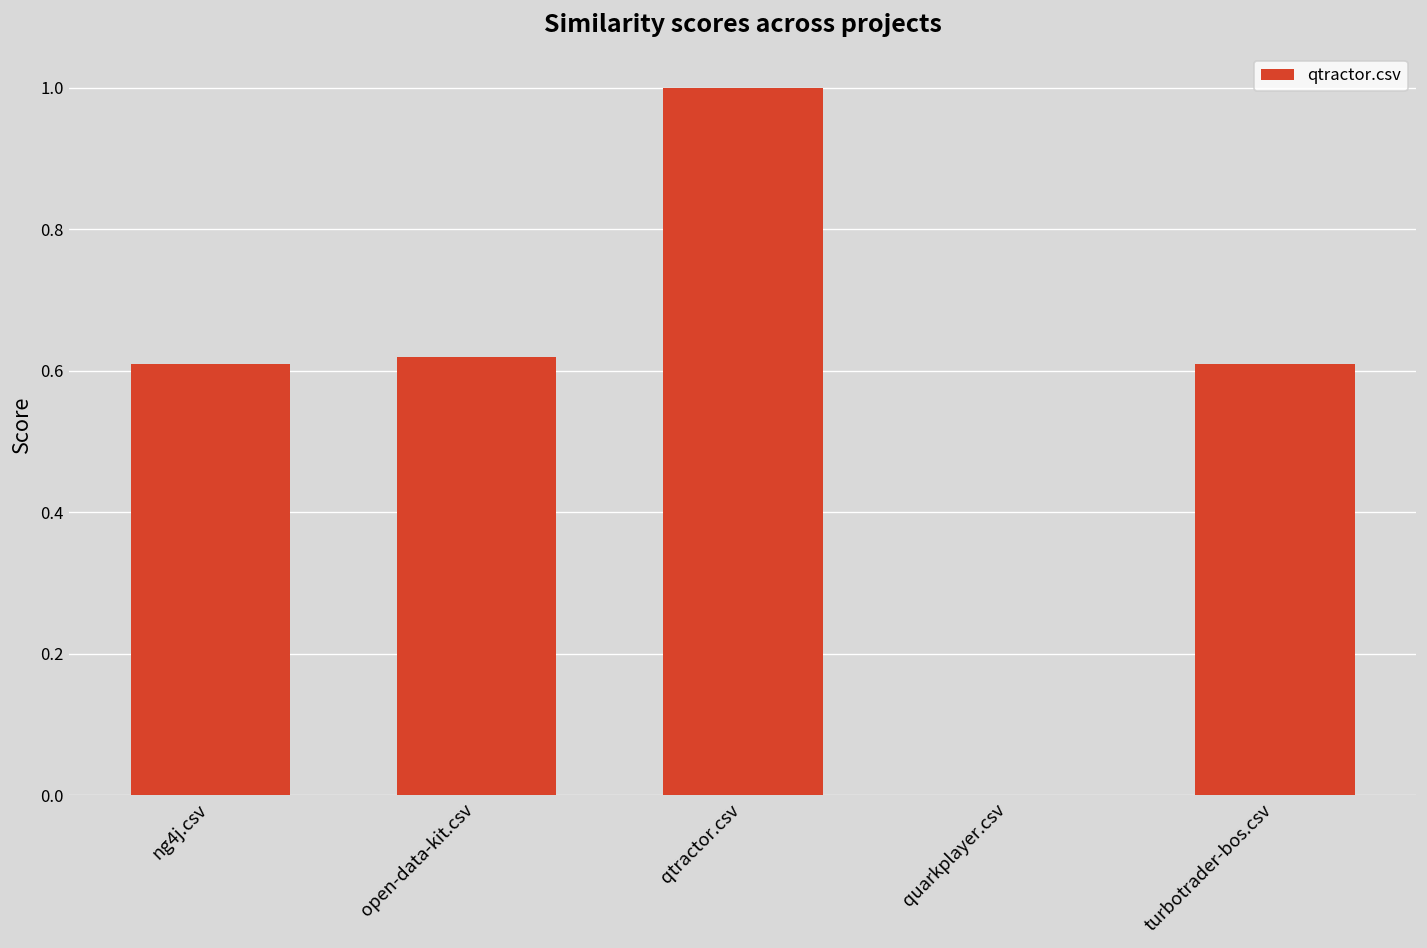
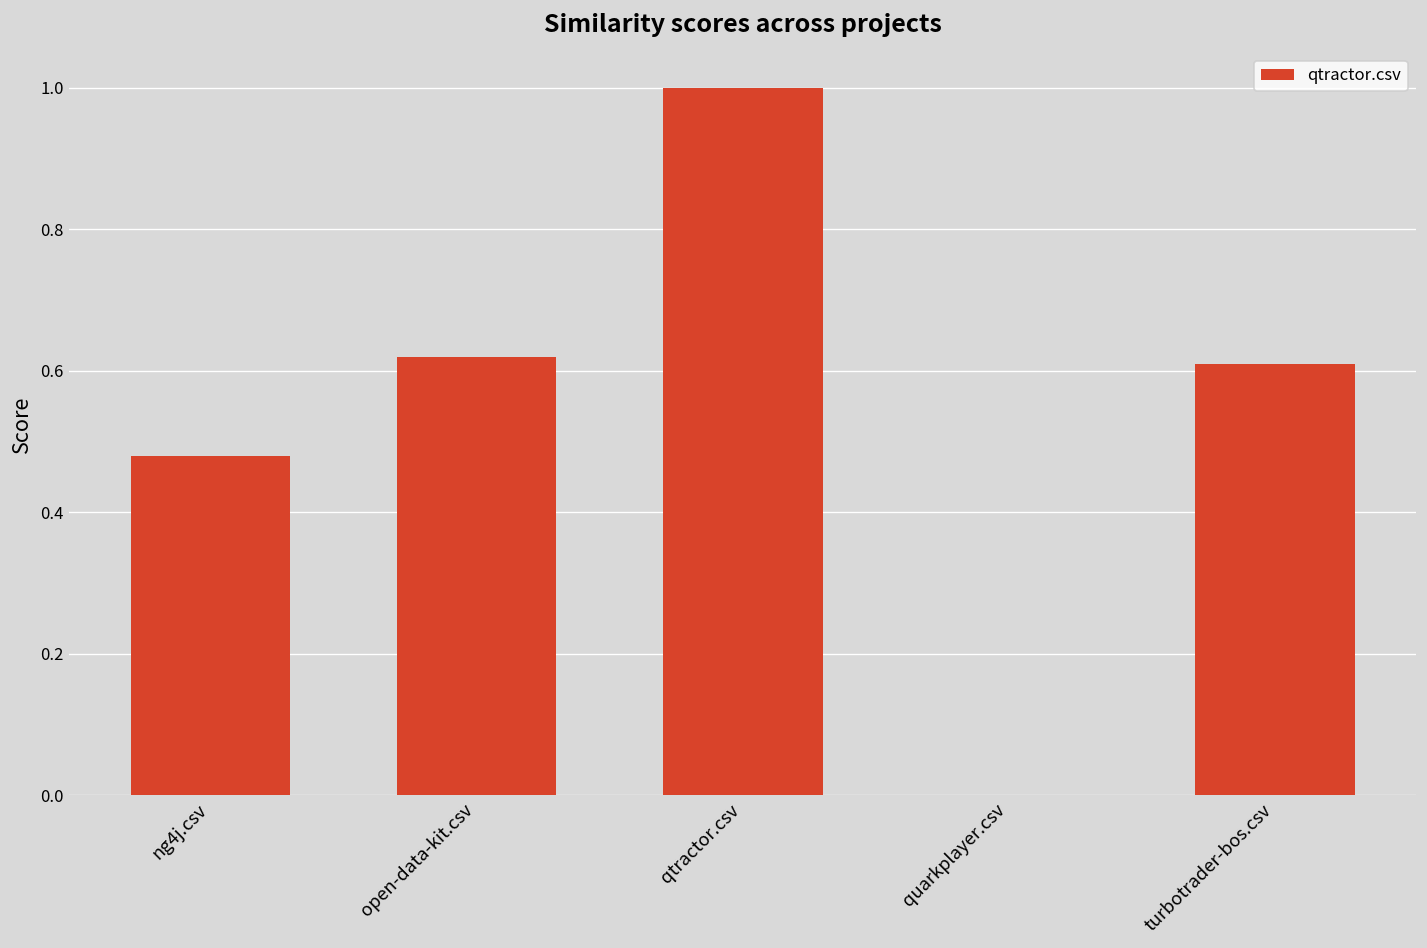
ng4j.csv: 0.61 -> 0.48
